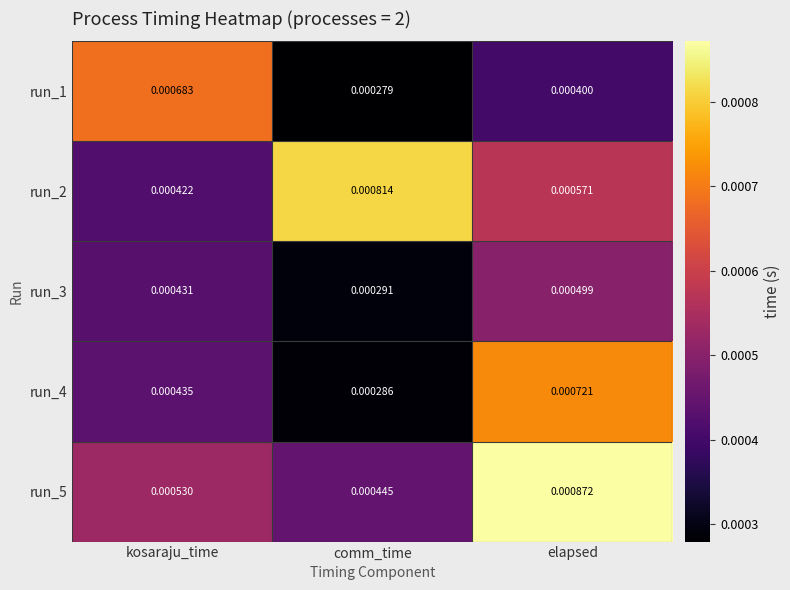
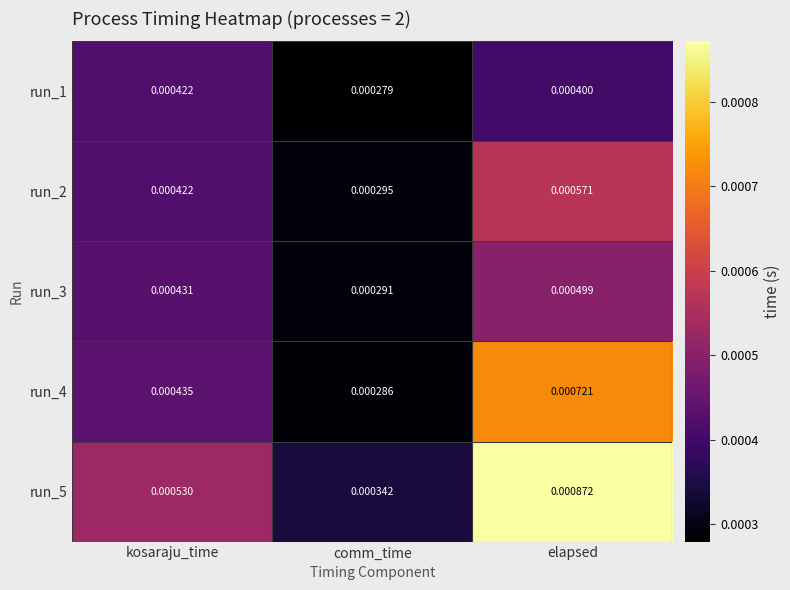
run_1, kosaraju_time: 0.000683 -> 0.000422
run_2, comm_time: 0.000814 -> 0.000295
run_5, comm_time: 0.000445 -> 0.000342
